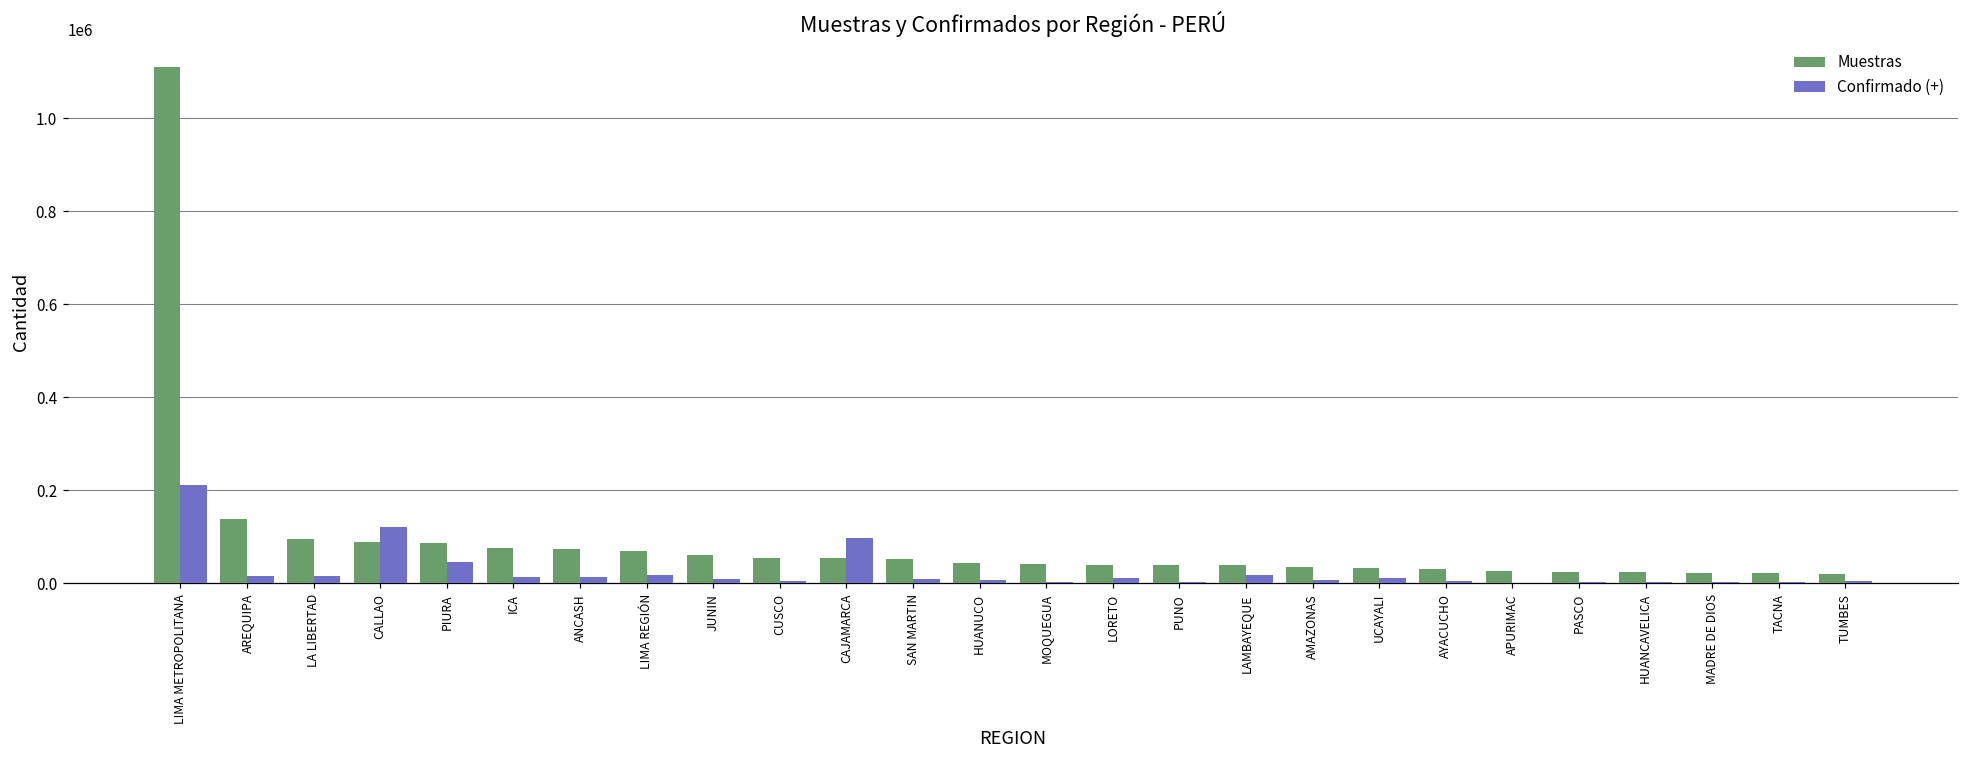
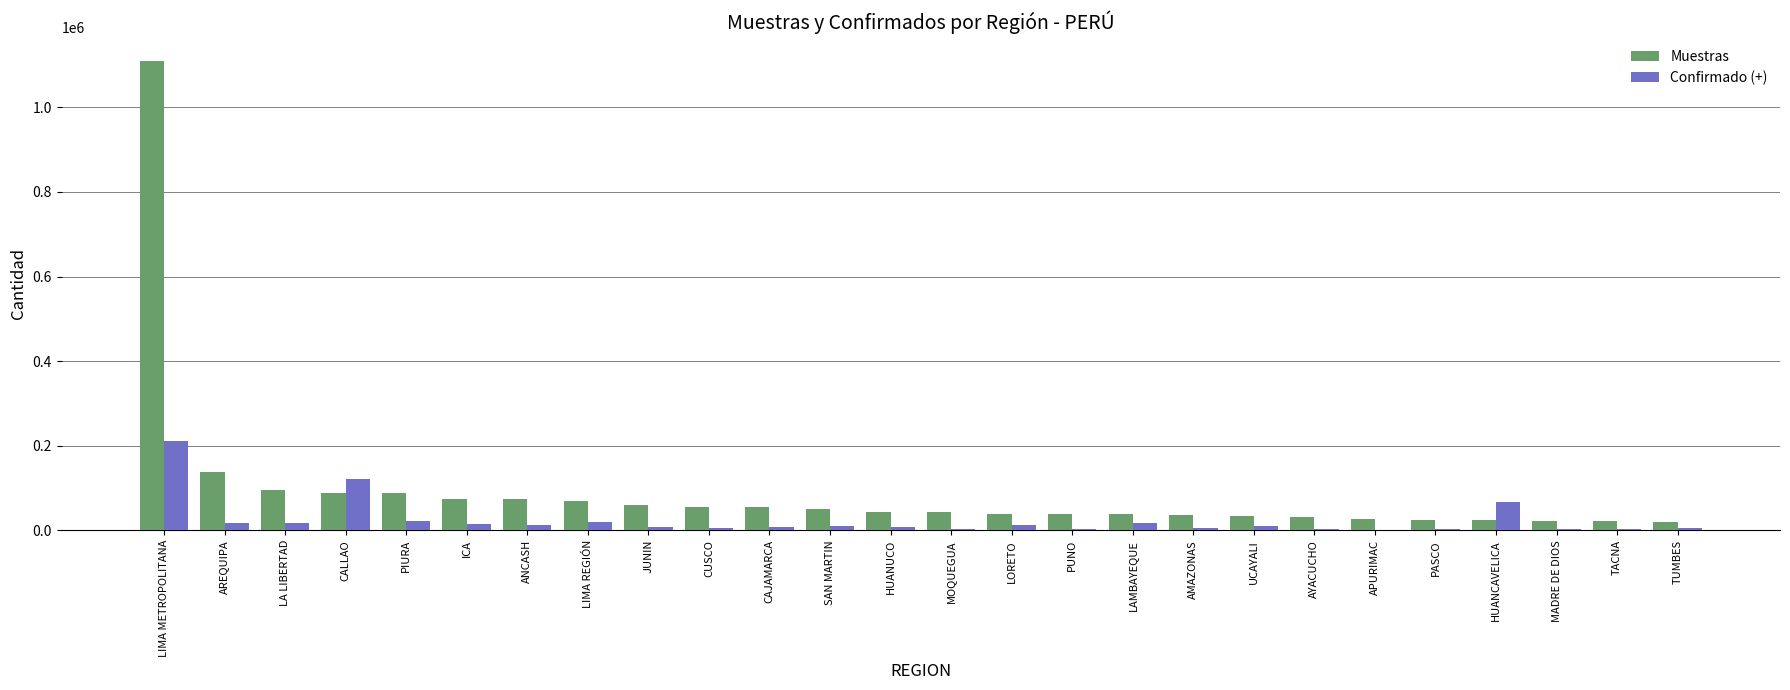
Confirmado (+), PIURA: 50000 -> 20000
Confirmado (+), CAJAMARCA: 100000 -> 10000
Confirmado (+), HUANCAVELICA: 0 -> 70000
